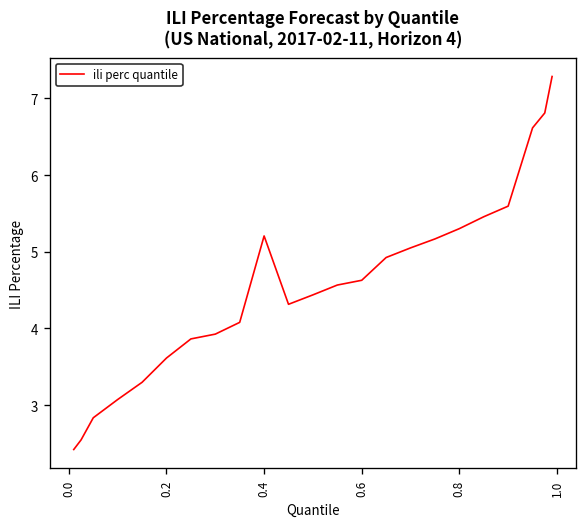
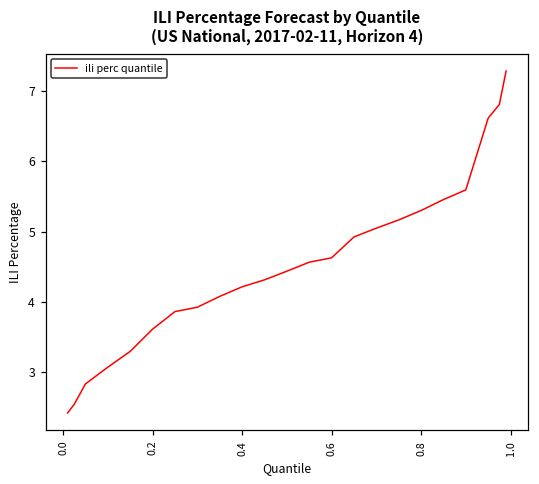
0.4: 5.2 -> 4.2
